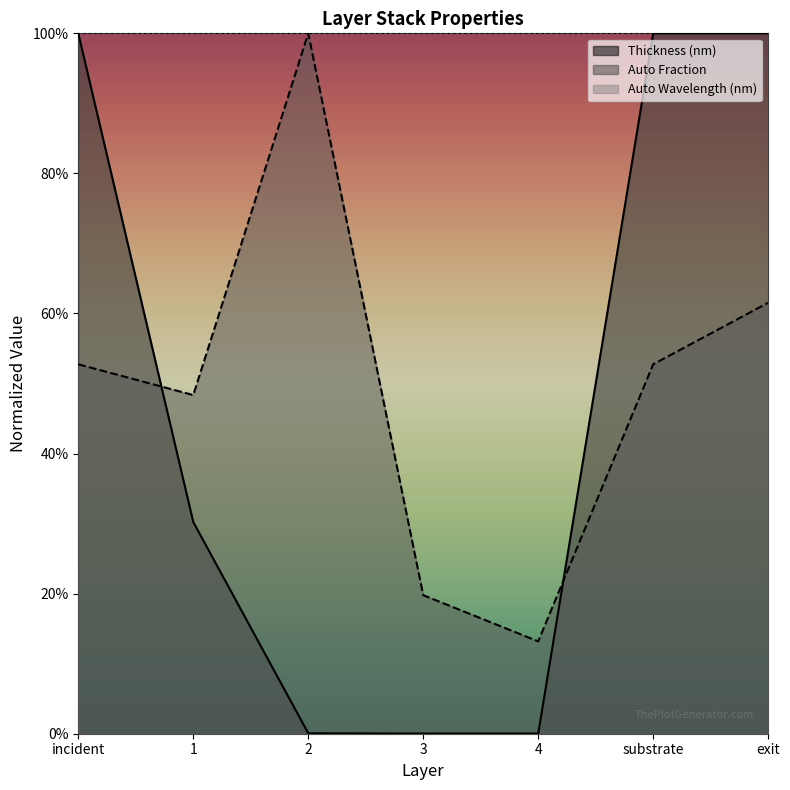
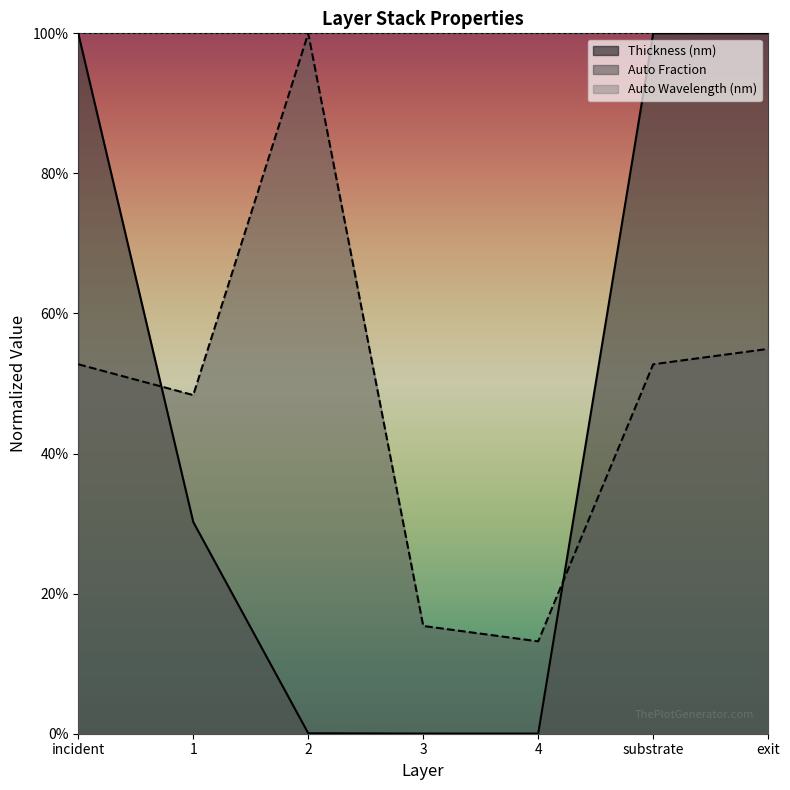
Auto Fraction, 3: 20% -> 15%
Auto Fraction, exit: 62% -> 55%
